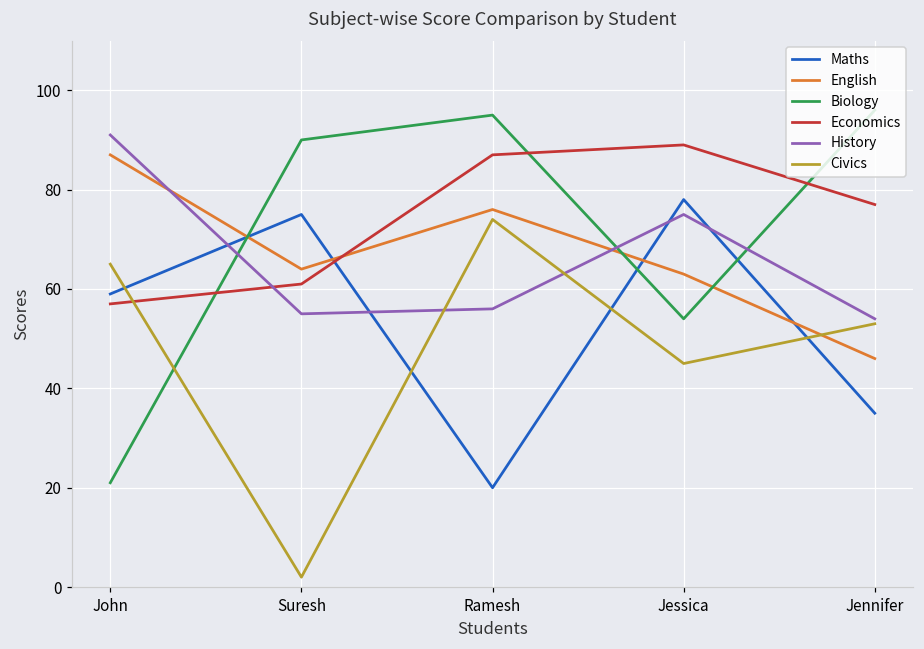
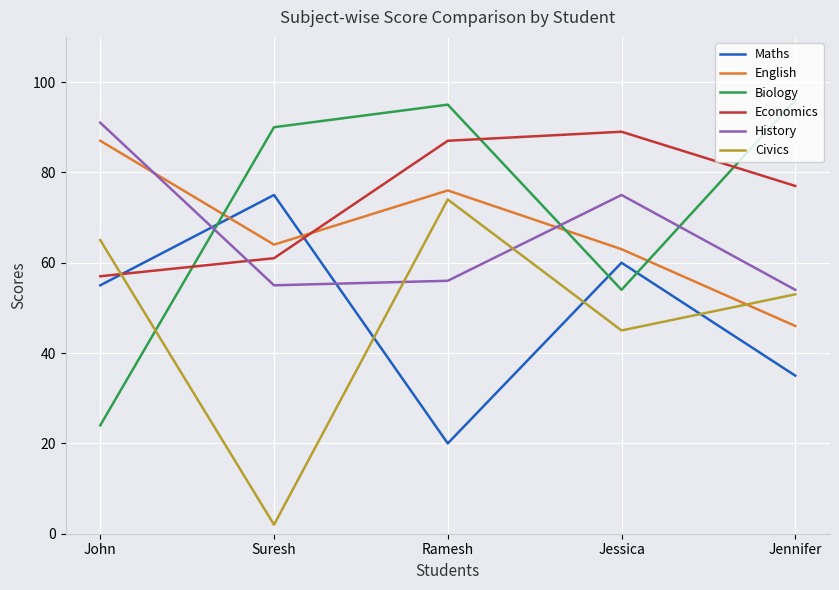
Maths, John: 59 -> 55
Biology, John: 21 -> 24
Maths, Jessica: 78 -> 60
